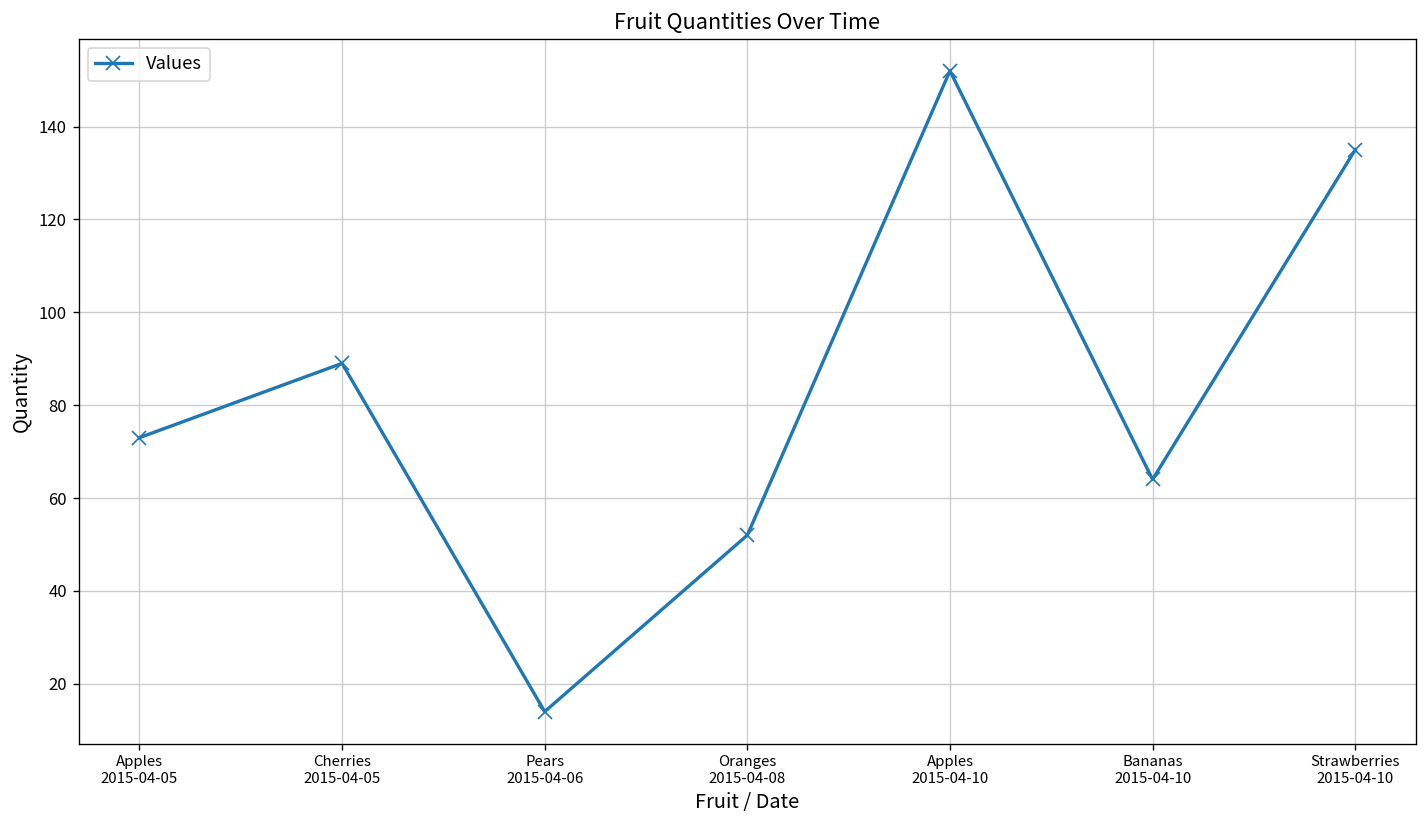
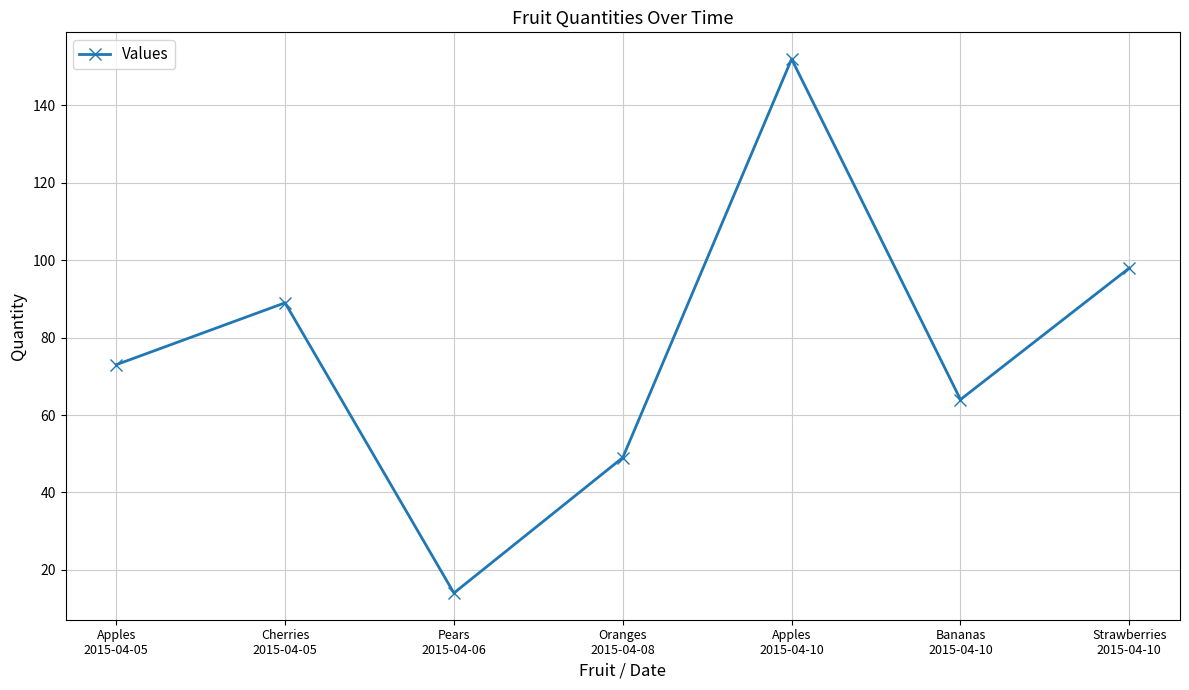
Oranges 2015-04-08: 52 -> 49
Strawberries 2015-04-10: 135 -> 98
